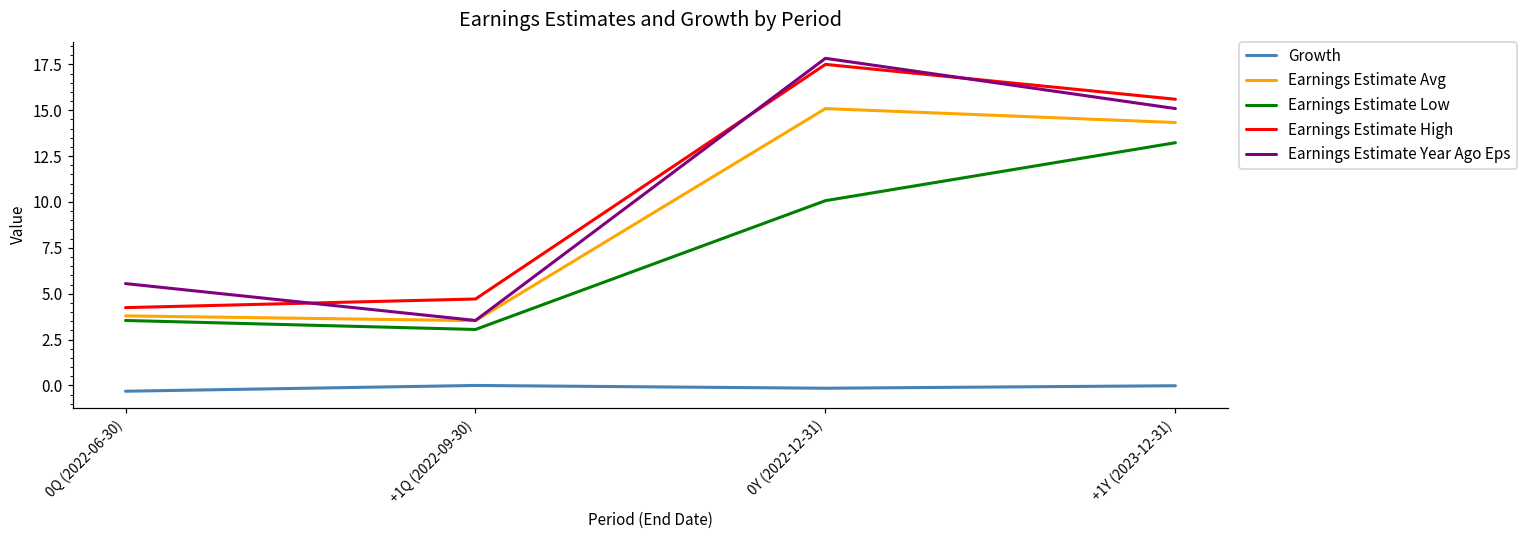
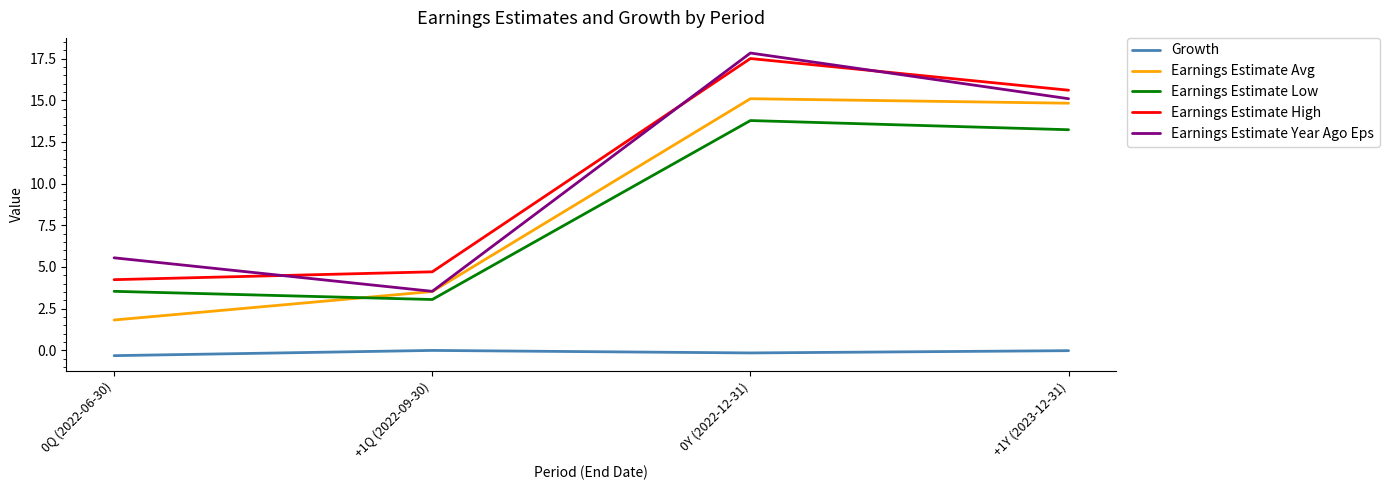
Earnings Estimate Avg, 0Q (2022-06-30): 3.8 -> 1.8
Earnings Estimate Low, 0Y (2022-12-31): 10.1 -> 13.8
Earnings Estimate Avg, +1Y (2023-12-31): 14.3 -> 14.8
